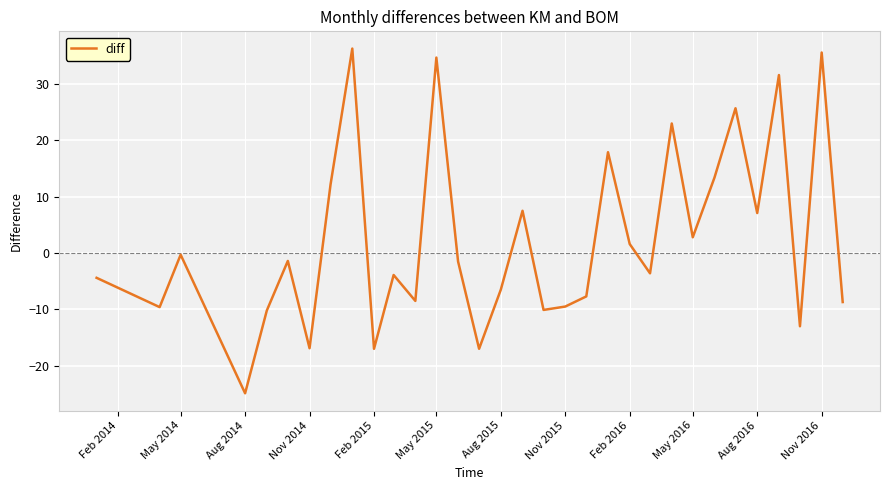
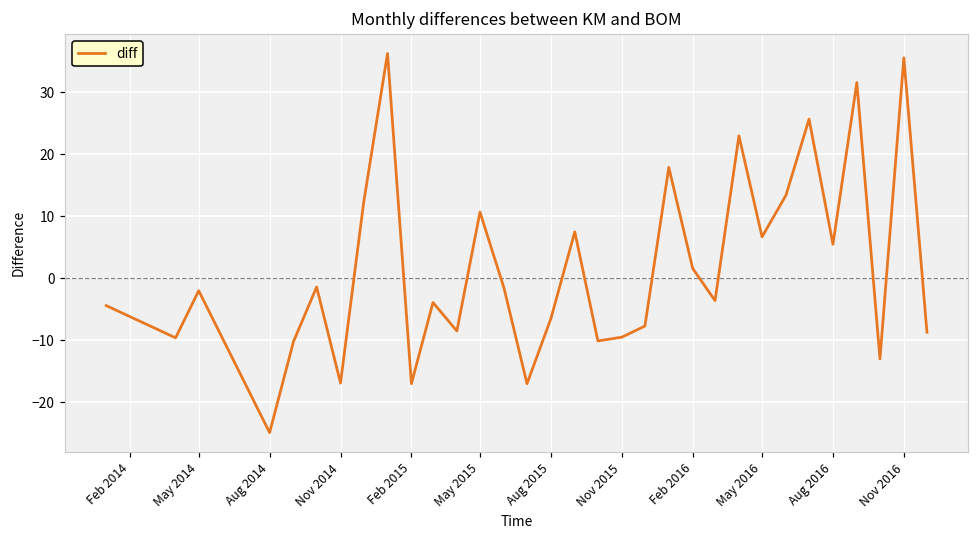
May 2014: 0 -> -2
May 2015: 35 -> 11
May 2016: 3 -> 7
Aug 2016: 7 -> 6
